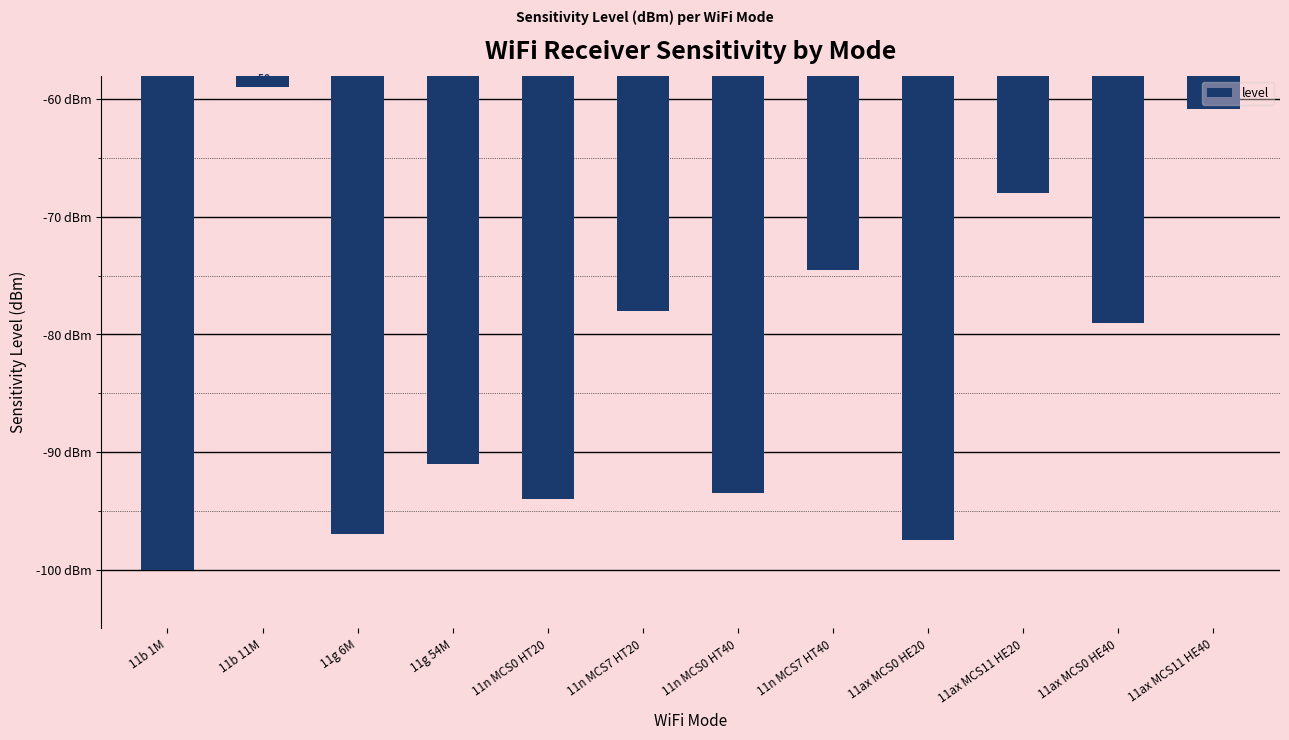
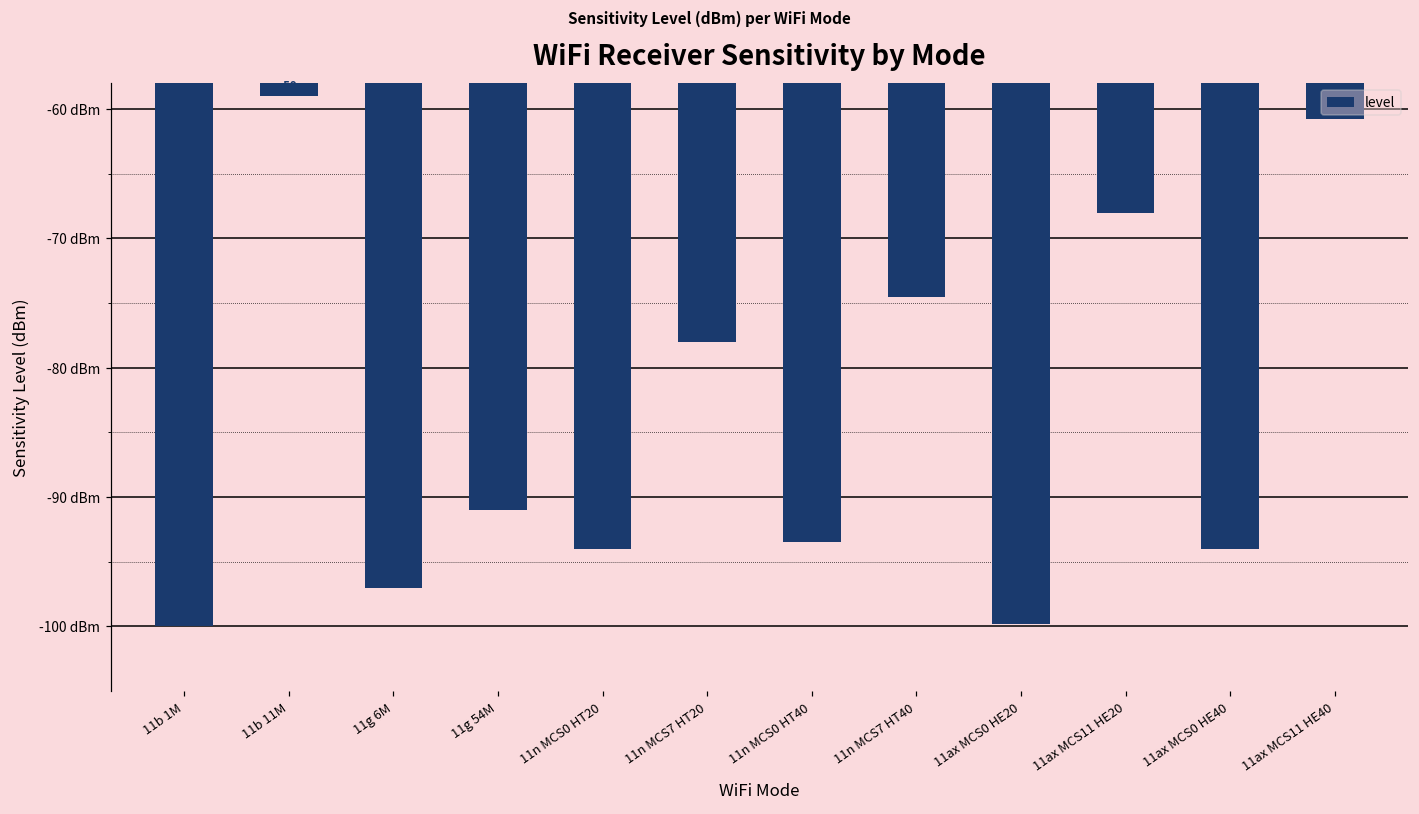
11ax MCS0 HE20: -97.5 dBm -> -99.8 dBm
11ax MCS0 HE40: -79 dBm -> -94 dBm
